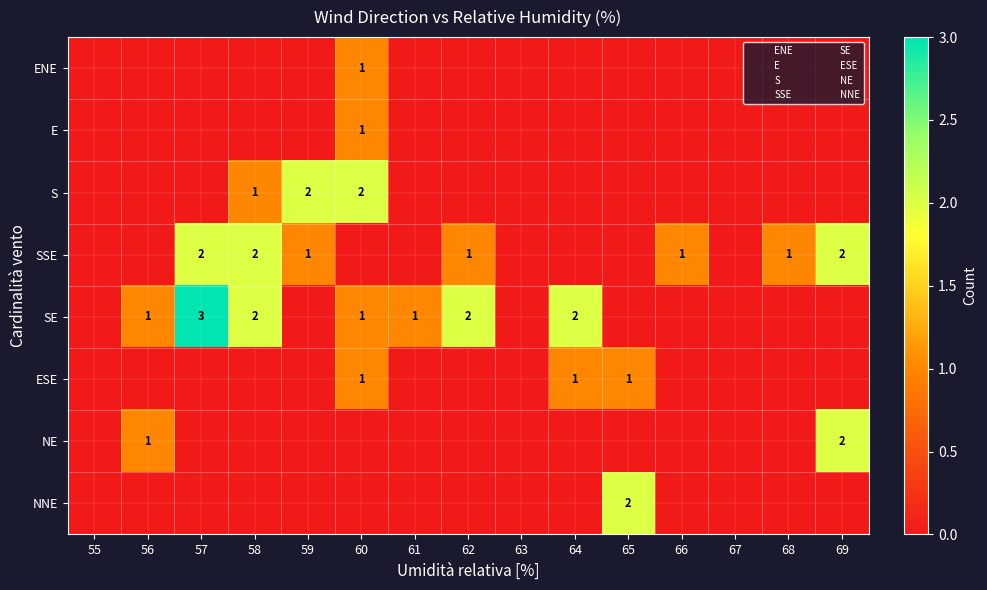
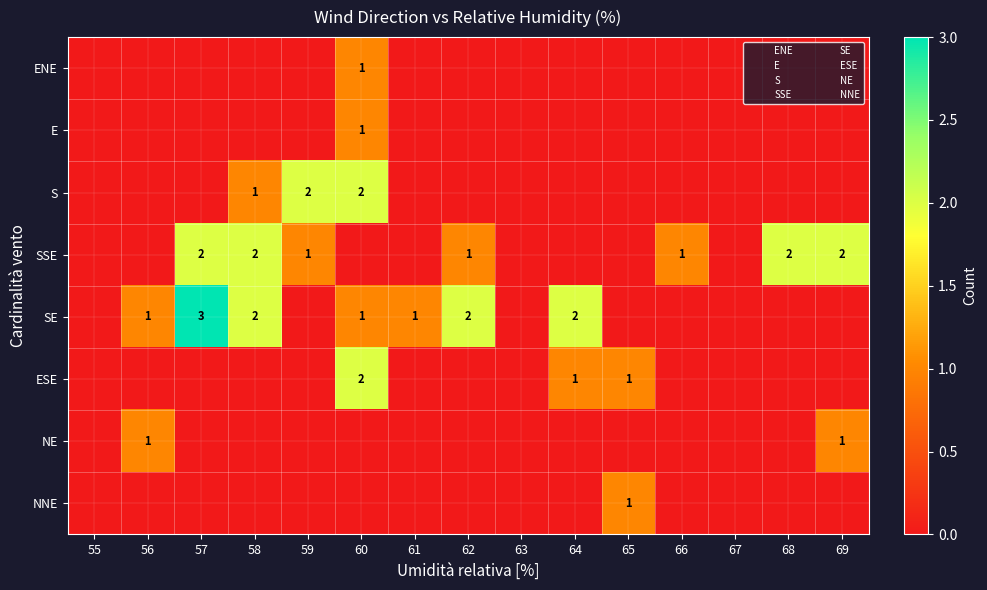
SSE, 68: 1 -> 2
ESE, 60: 1 -> 2
NE, 69: 2 -> 1
NNE, 65: 2 -> 1
